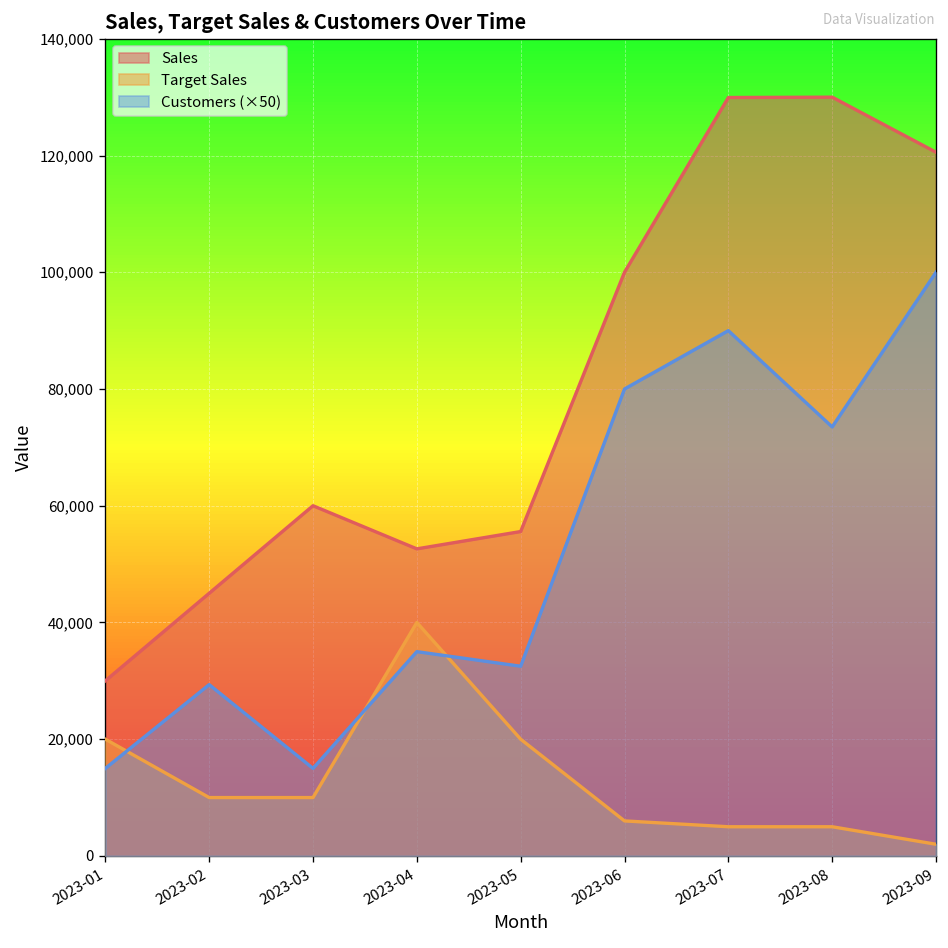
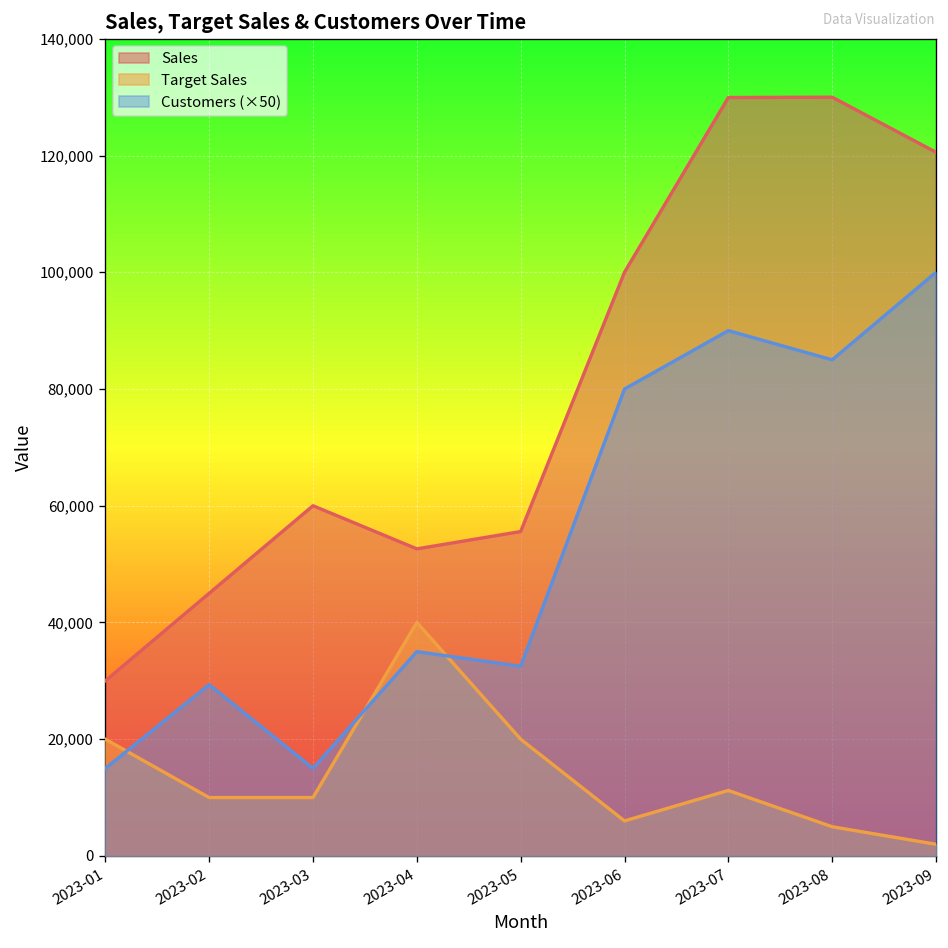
Target Sales, 2023-07: 5,000 -> 11,000
Customers (×50), 2023-08: 74,000 -> 85,000
